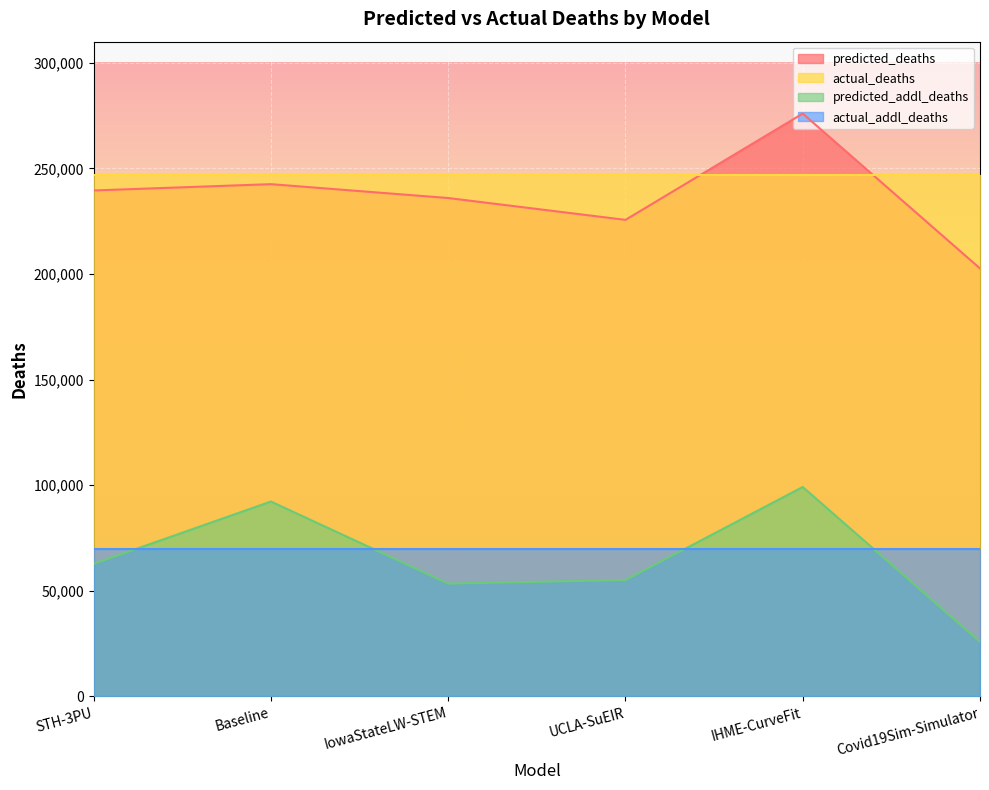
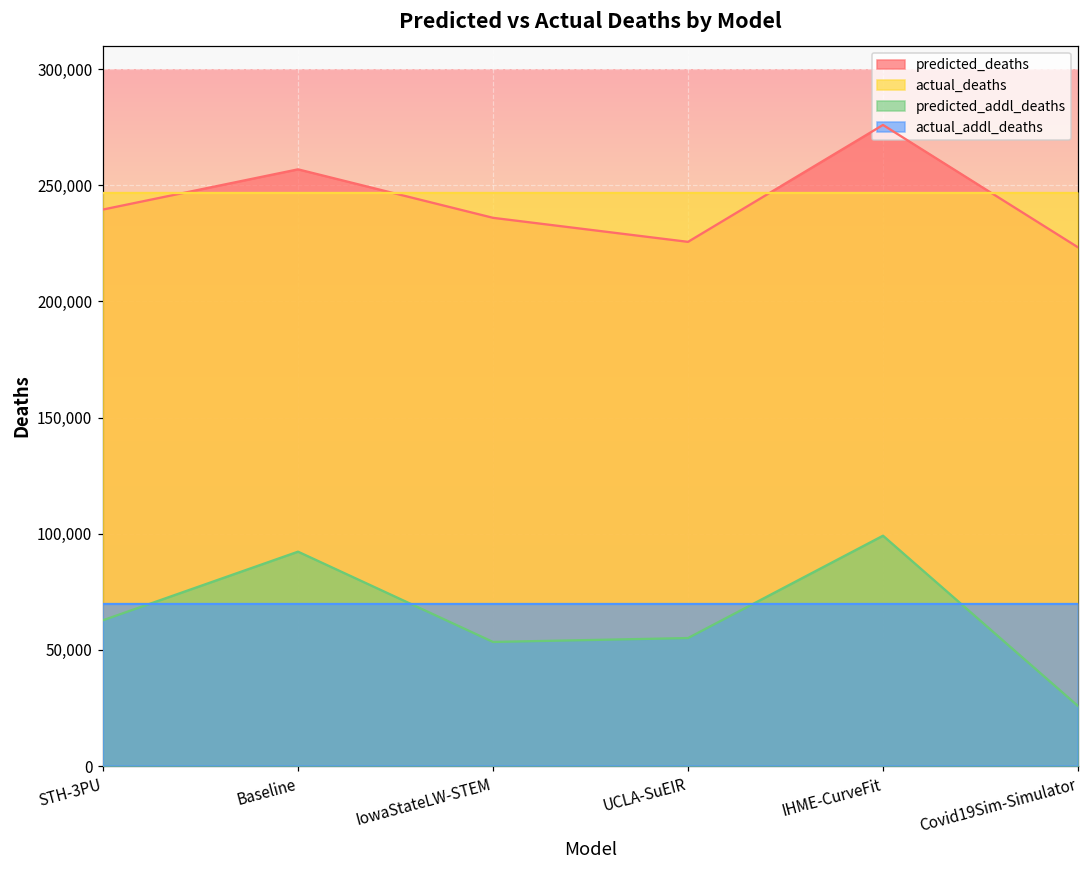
predicted_deaths, Baseline: 243,000 -> 257,000
predicted_deaths, Covid19Sim-Simulator: 203,000 -> 223,000
